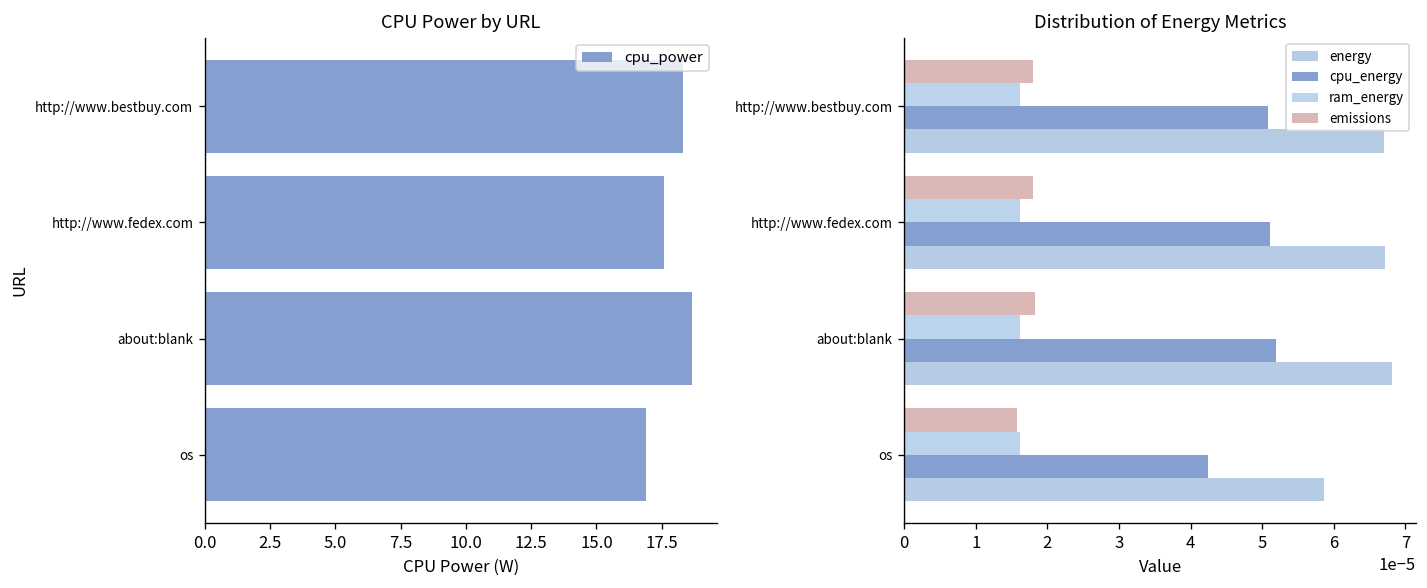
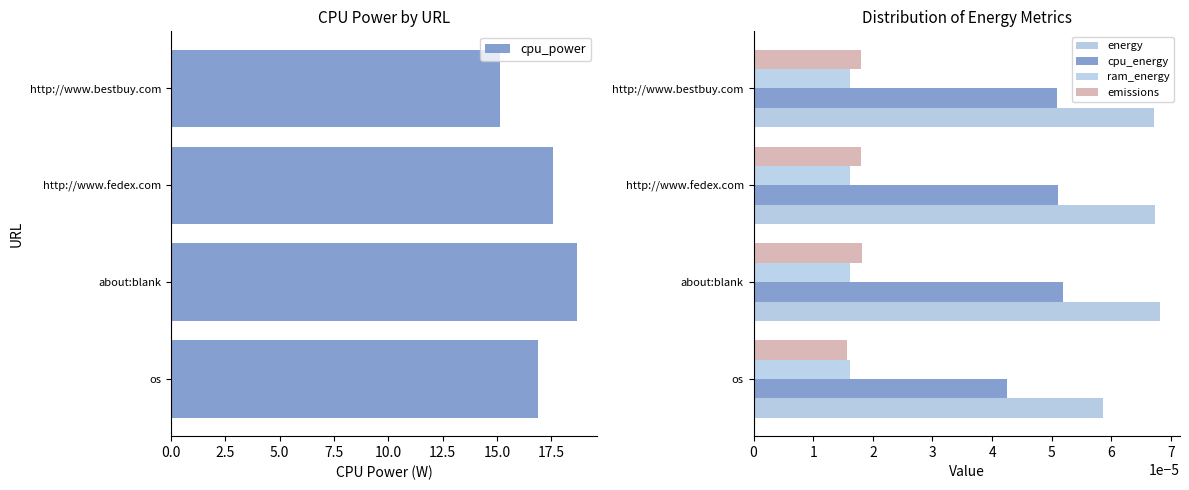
CPU Power by URL, http://www.bestbuy.com: 18.3 -> 15.2
